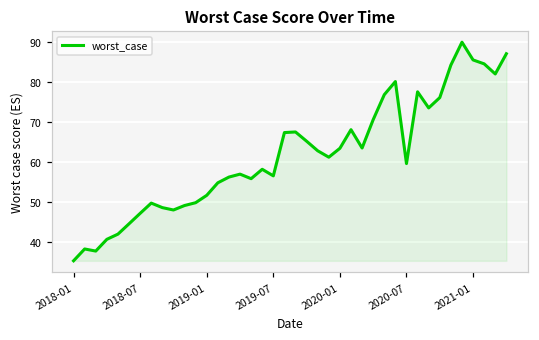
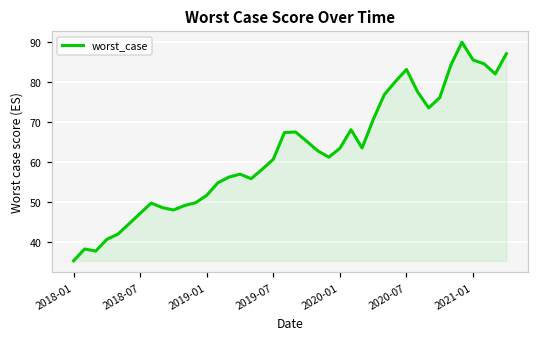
2019-07: 57 -> 61
2020-07: 60 -> 83
